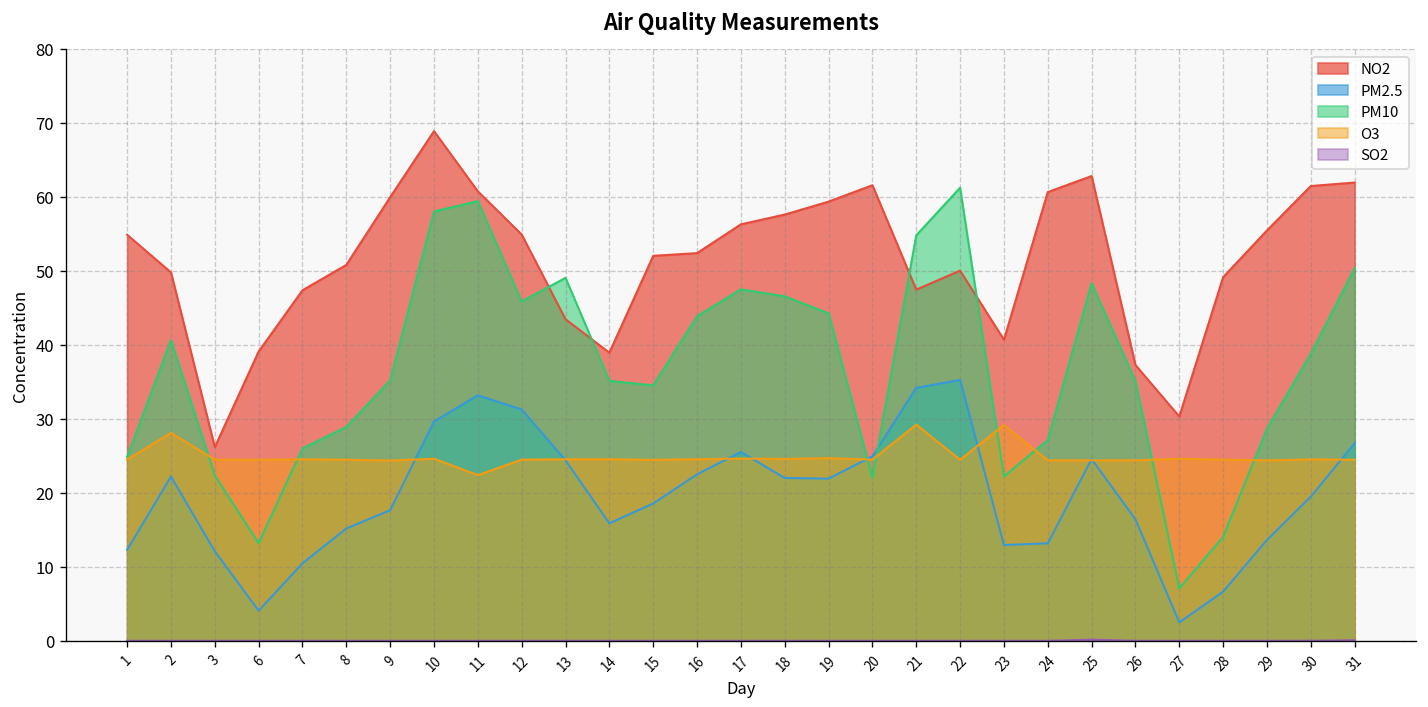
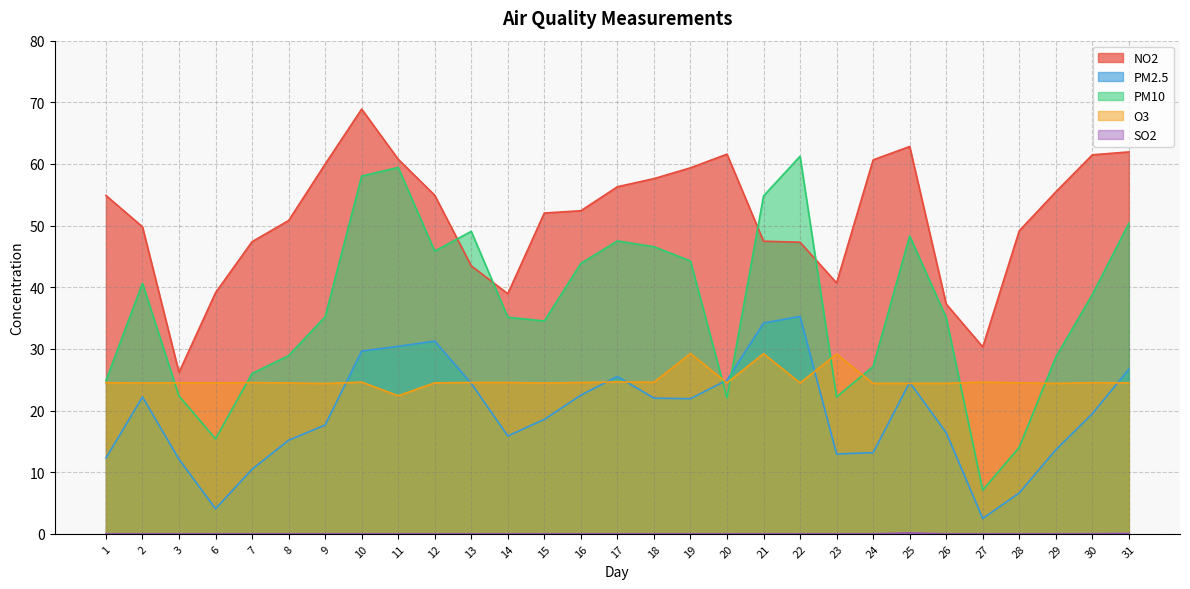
O3, 2: 28 -> 24
PM10, 6: 13 -> 15
PM2.5, 11: 33 -> 30
O3, 19: 25 -> 29
NO2, 22: 50 -> 47
